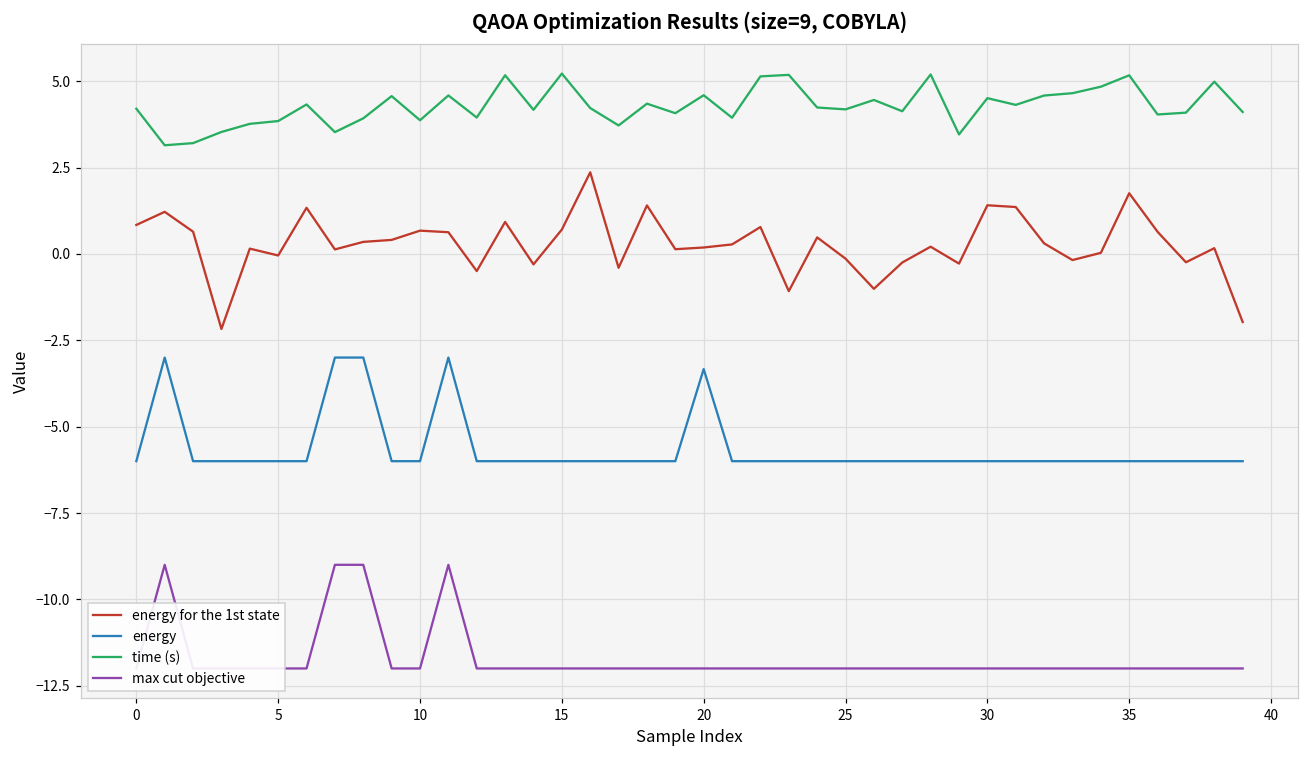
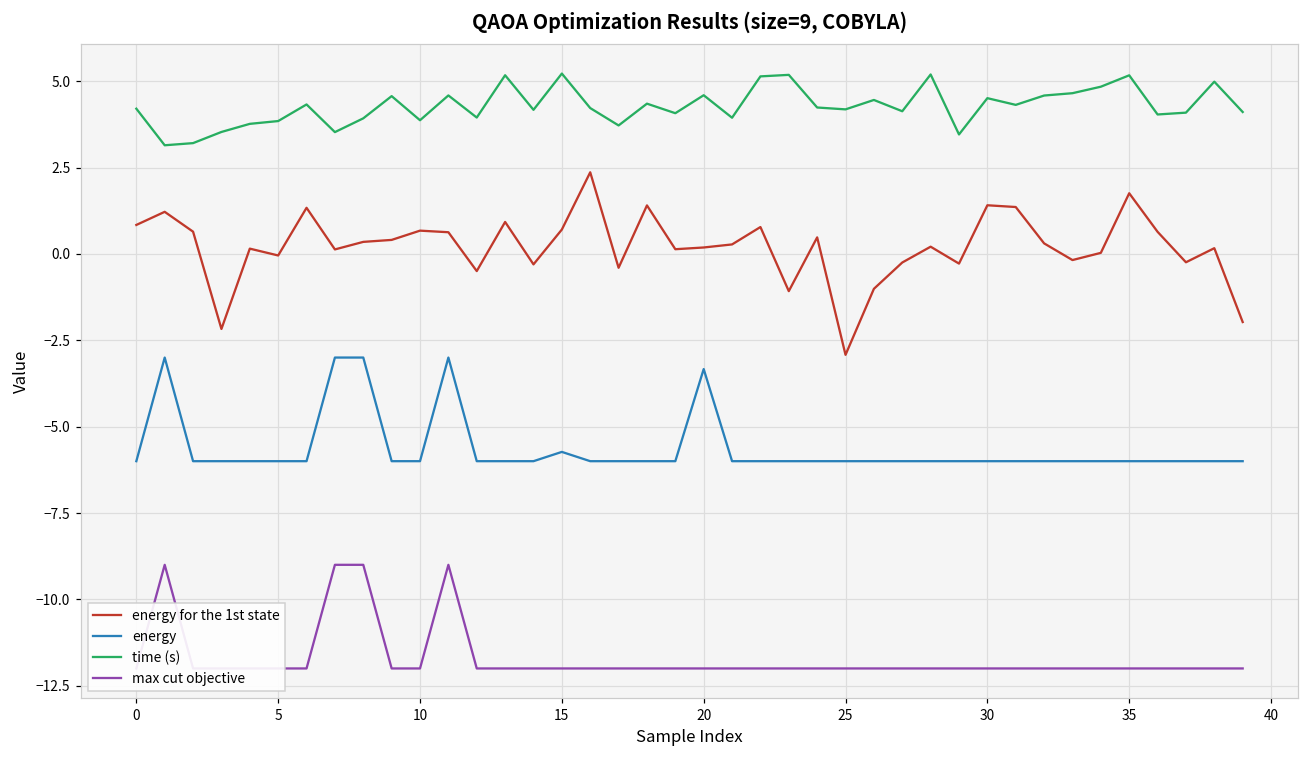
energy, 15: -6.0 -> -5.7
energy for the 1st state, 25: -0.1 -> -2.9
